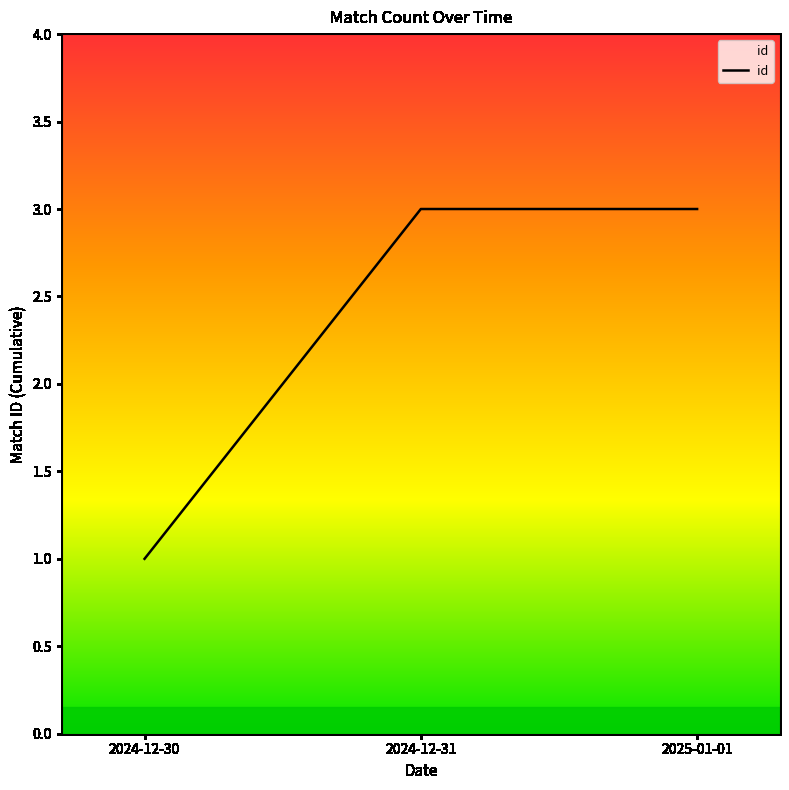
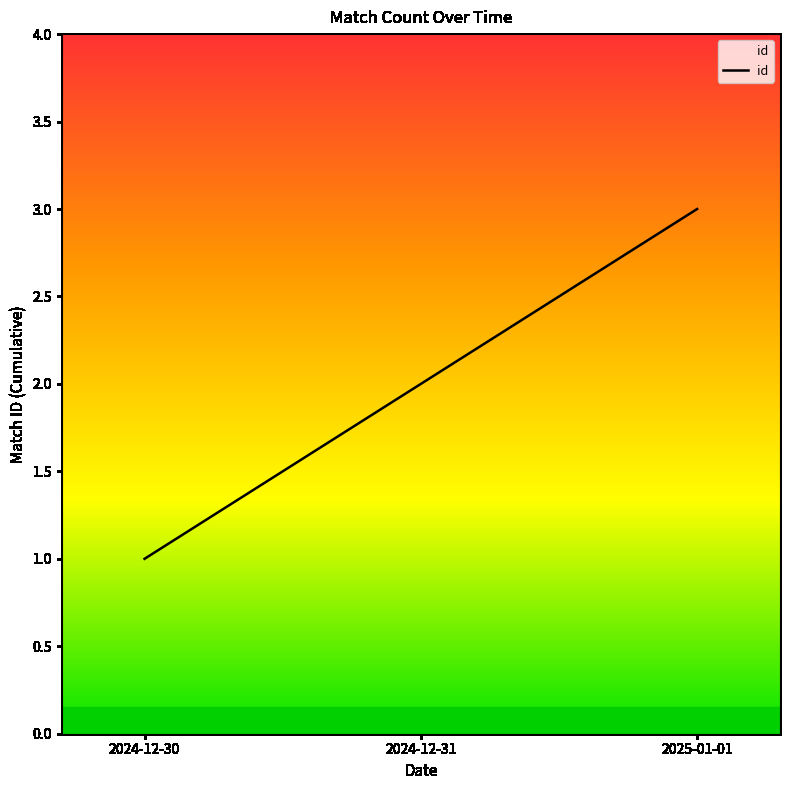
2024-12-31: 3 -> 2
